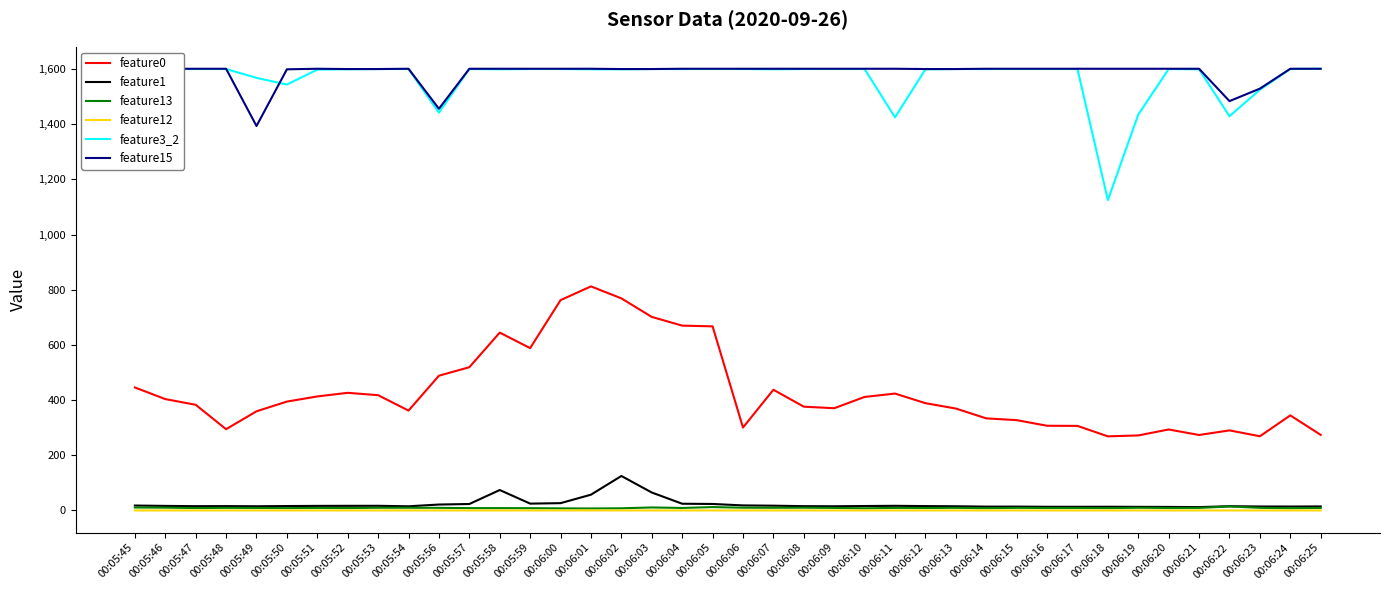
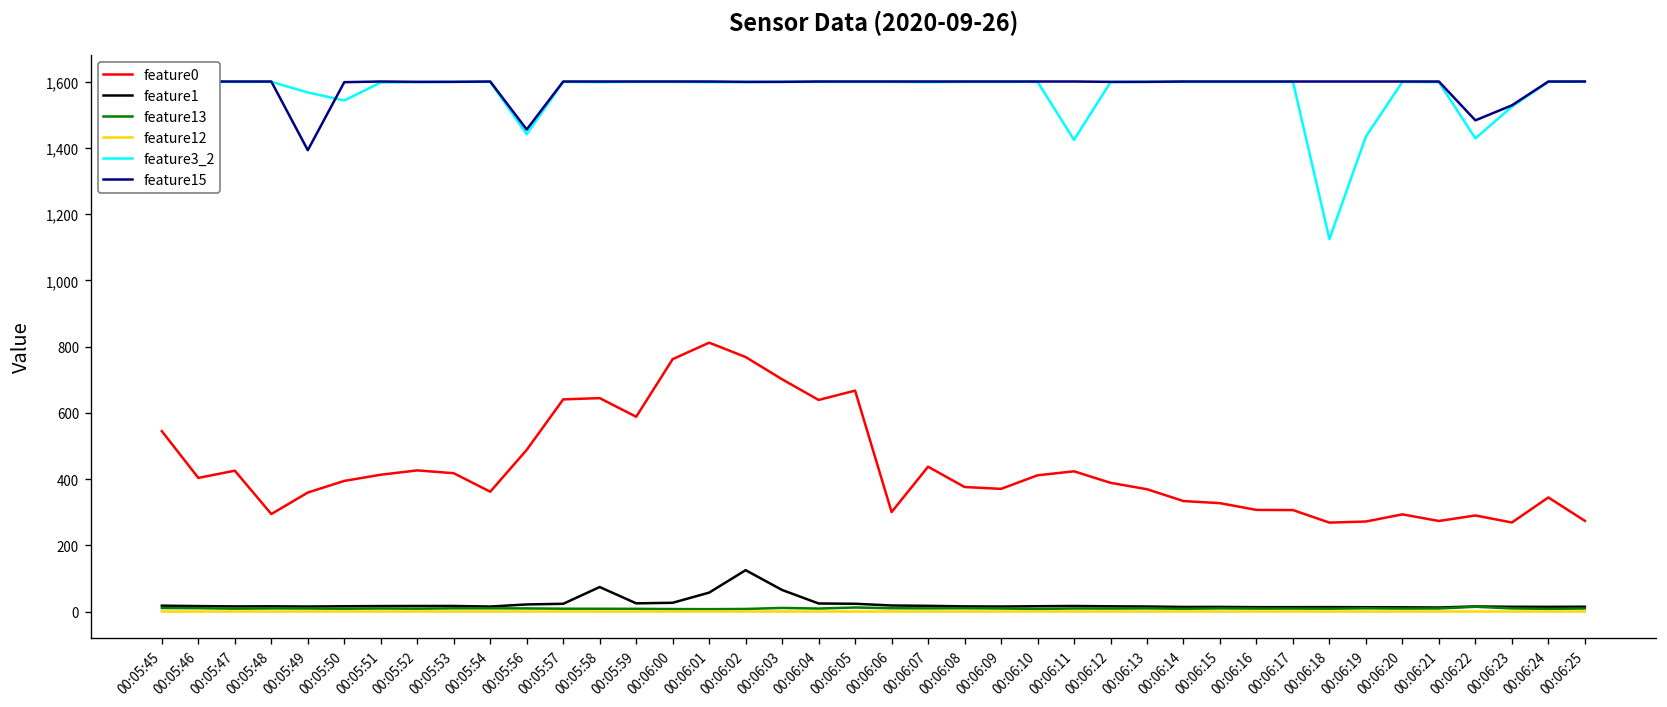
feature0, 00:05:45: 450 -> 540
feature0, 00:05:47: 380 -> 430
feature0, 00:05:57: 520 -> 640
feature0, 00:06:04: 670 -> 640
